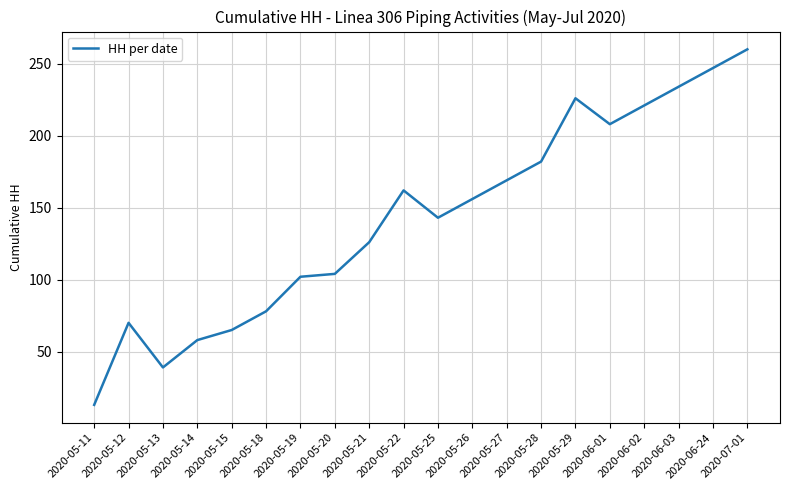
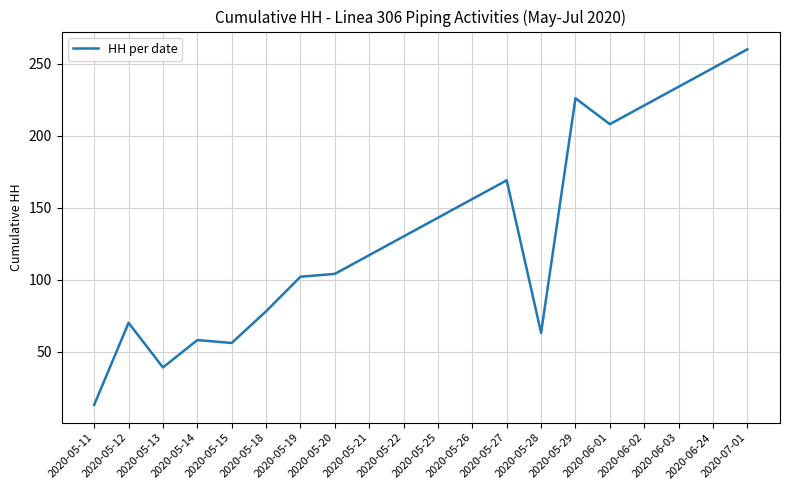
2020-05-15: 65 -> 56
2020-05-21: 126 -> 117
2020-05-22: 162 -> 130
2020-05-28: 182 -> 63
